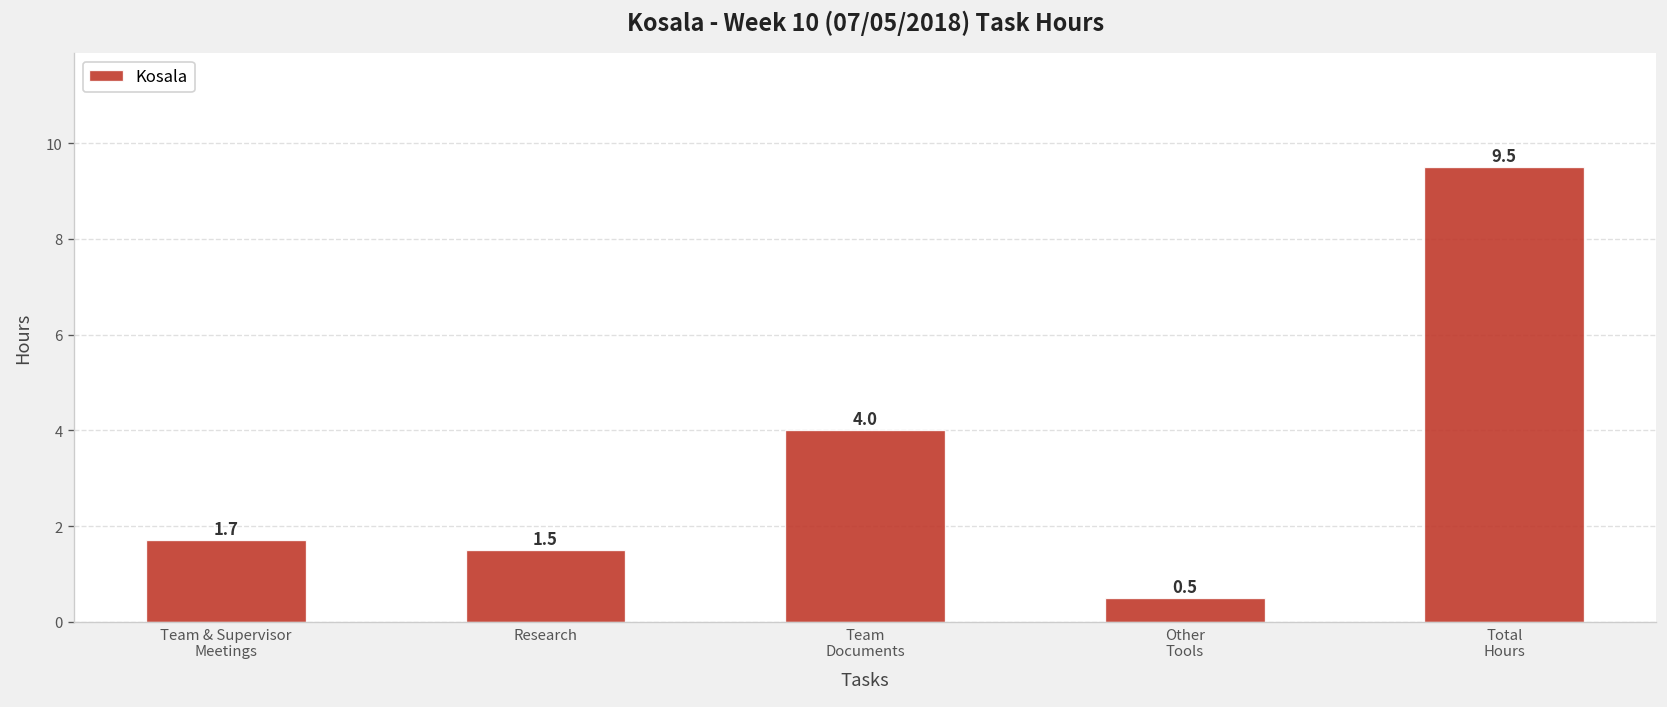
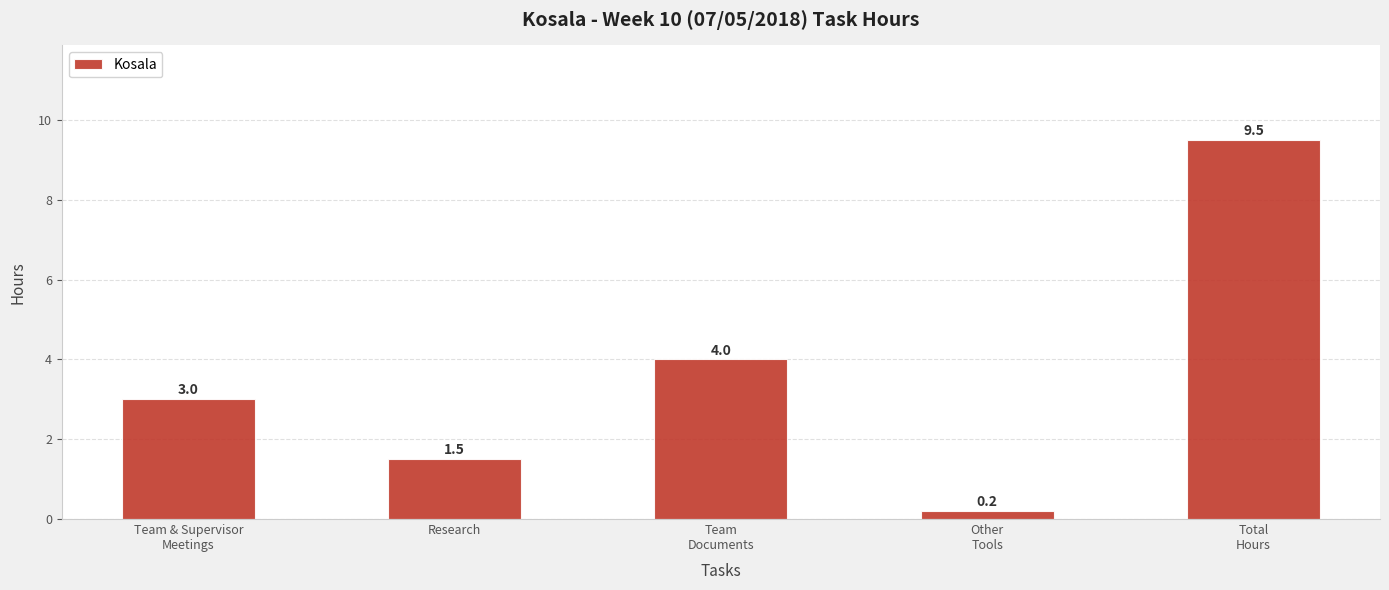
Team & Supervisor Meetings: 1.7 -> 3.0
Other Tools: 0.5 -> 0.2
